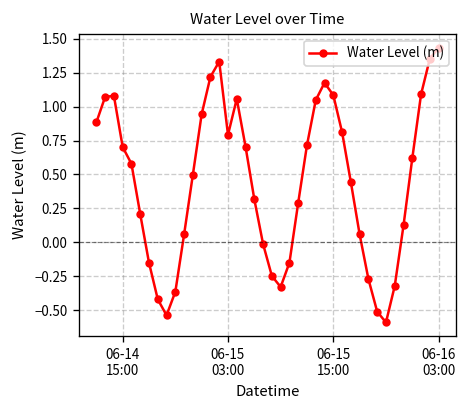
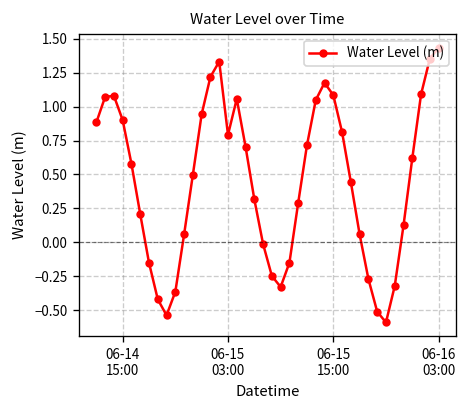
06-14 15:00: 0.70 -> 0.90
